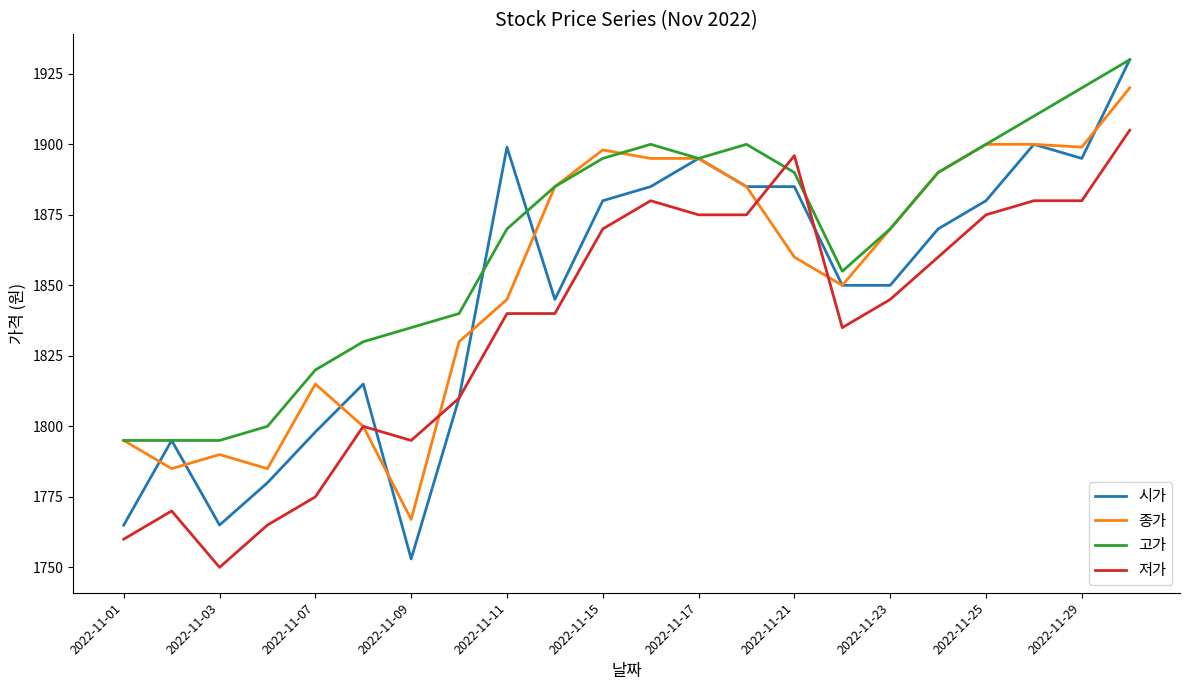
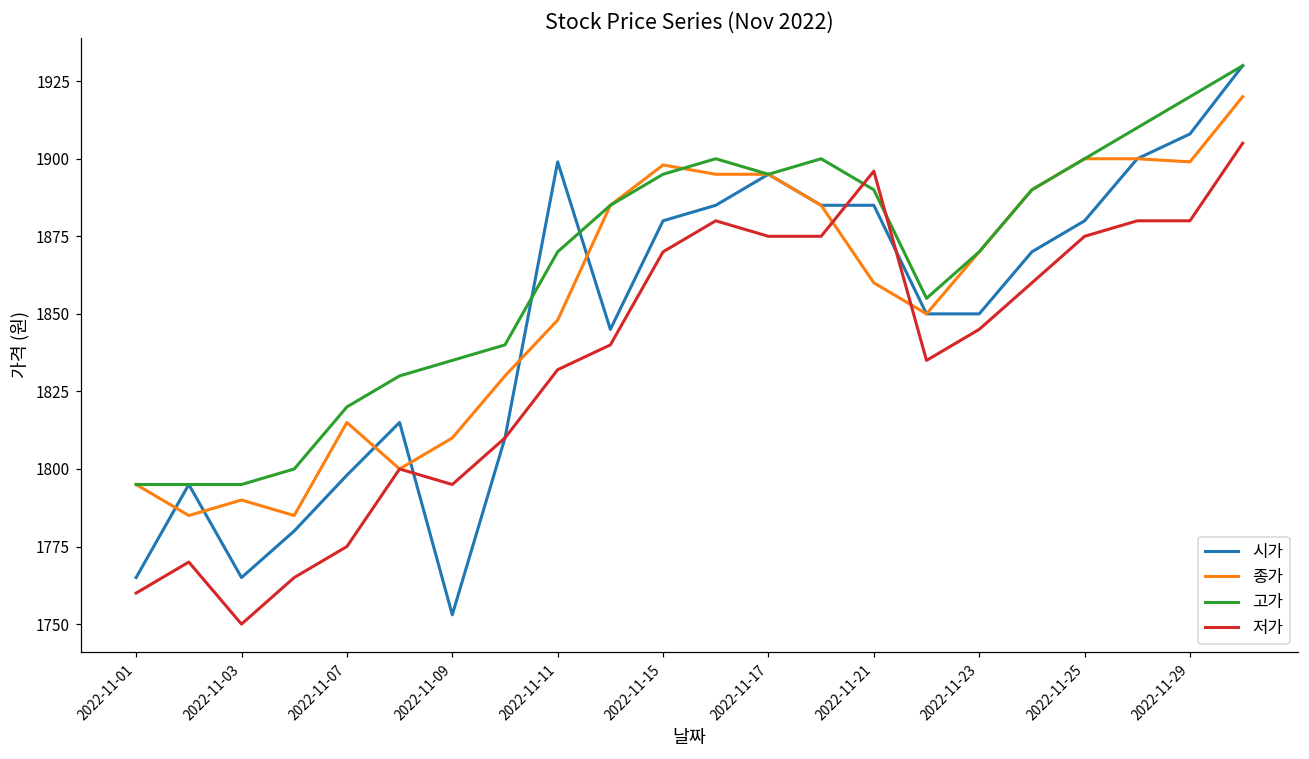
종가, 2022-11-09: 1767 -> 1810
종가, 2022-11-11: 1845 -> 1848
저가, 2022-11-11: 1840 -> 1832
시가, 2022-11-29: 1895 -> 1908
